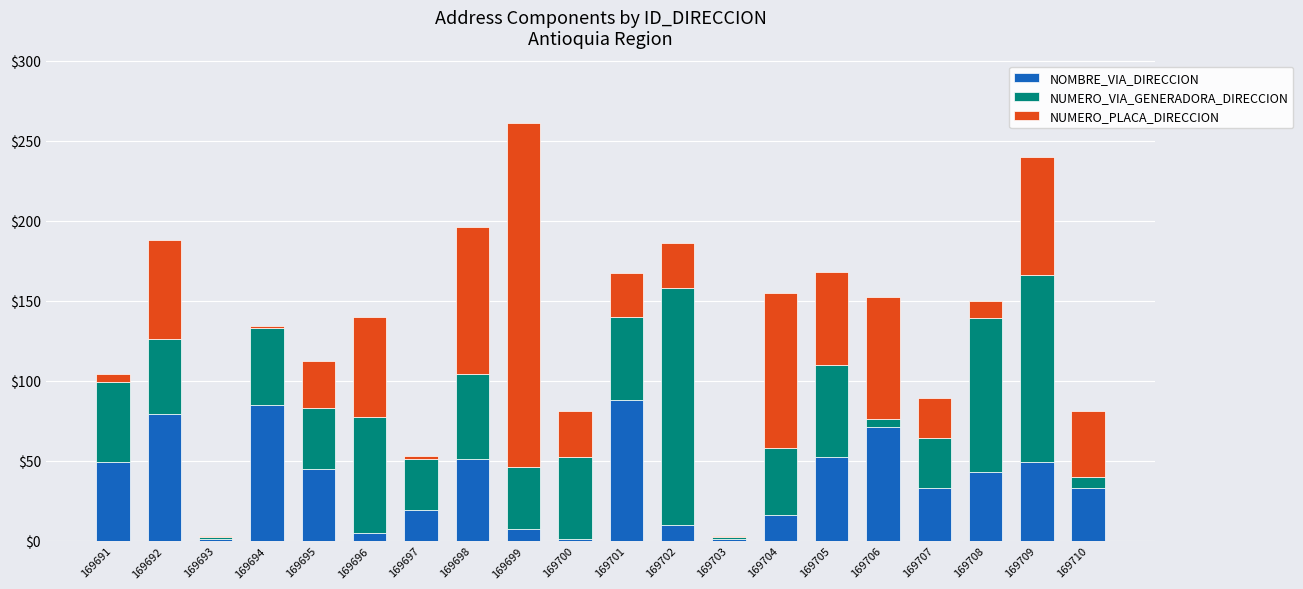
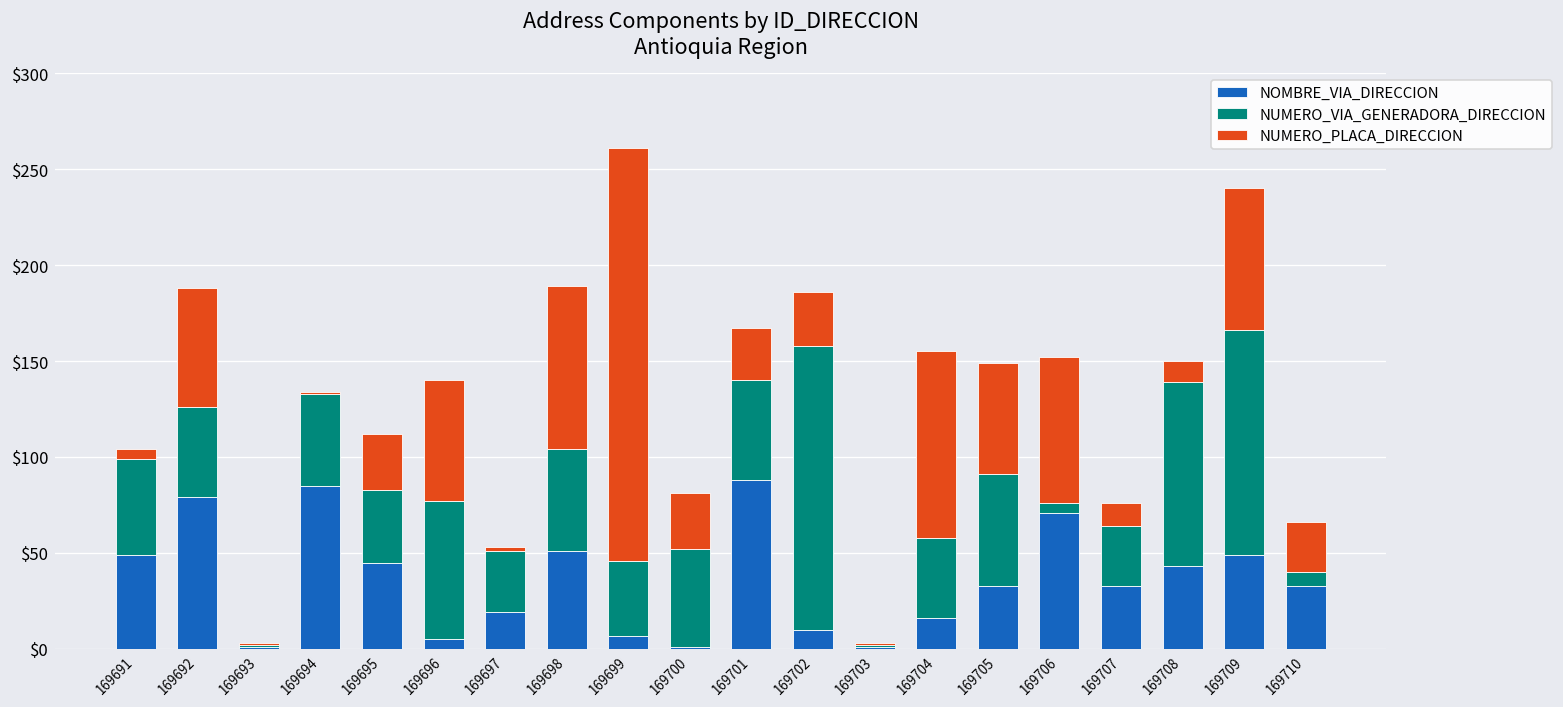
NUMERO_PLACA_DIRECCION, 169698: $92 -> $85
NOMBRE_VIA_DIRECCION, 169705: $52 -> $33
NUMERO_PLACA_DIRECCION, 169707: $25 -> $12
NUMERO_PLACA_DIRECCION, 169710: $41 -> $26
